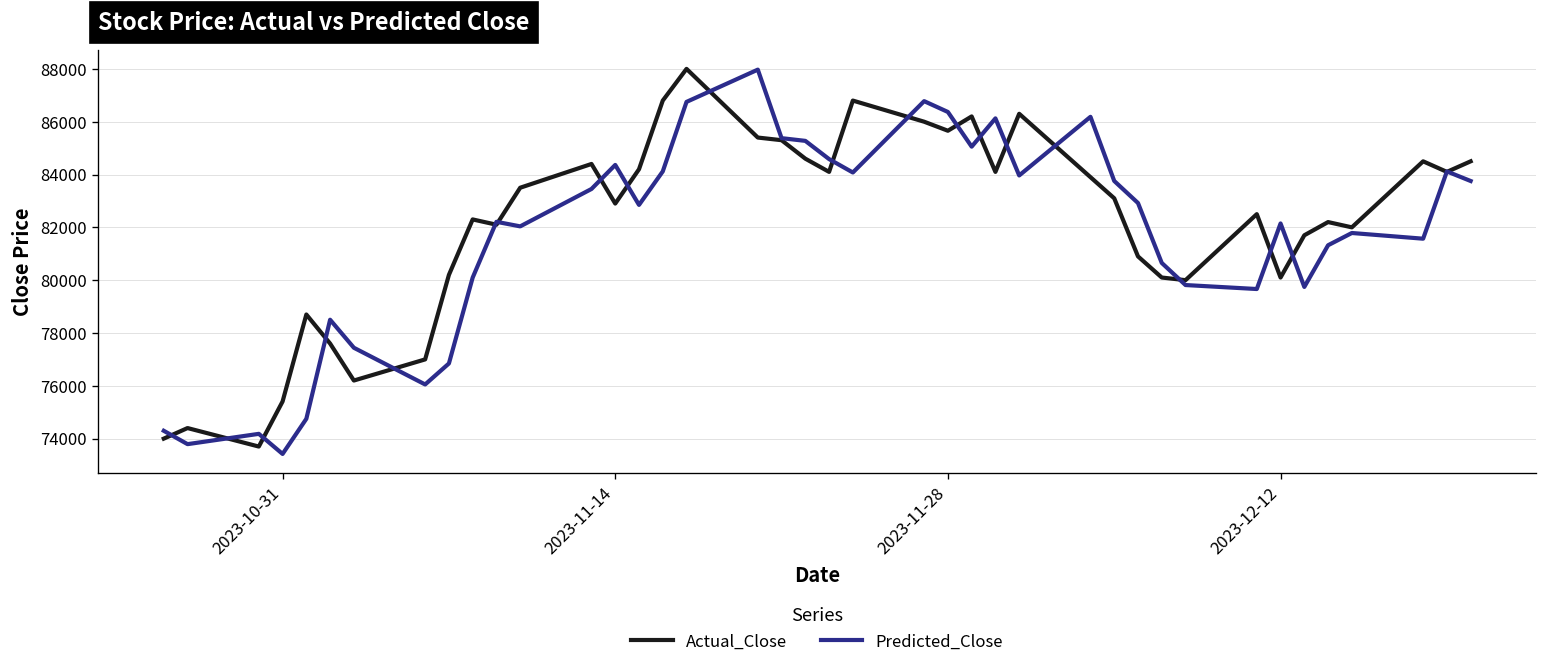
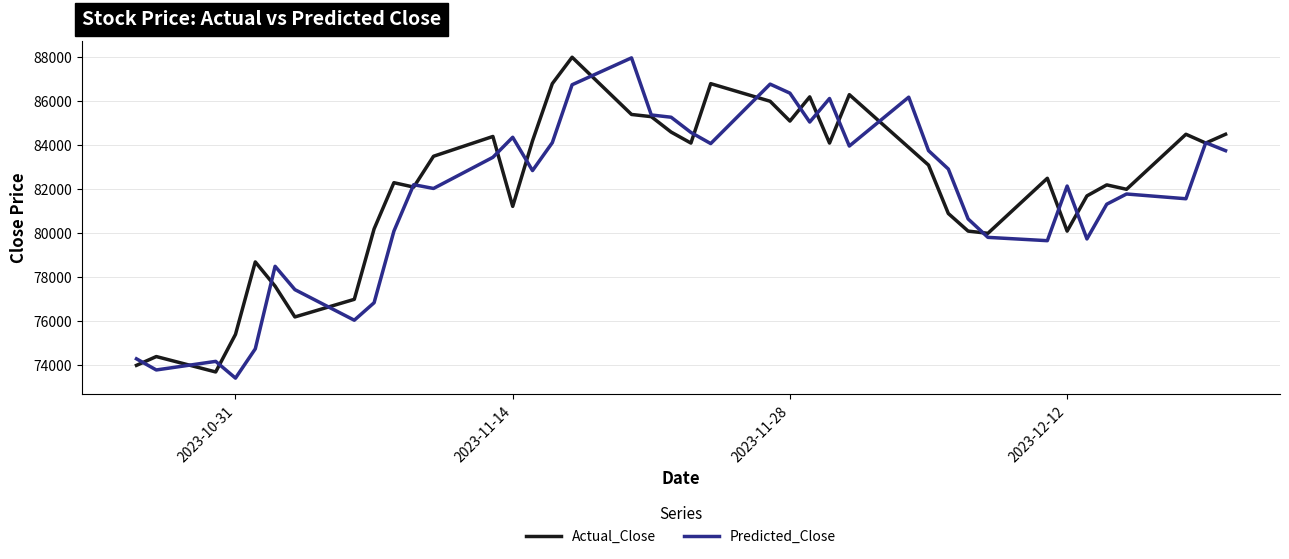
Actual_Close, 2023-11-14: 82900 -> 81200
Actual_Close, 2023-11-28: 85700 -> 85100
